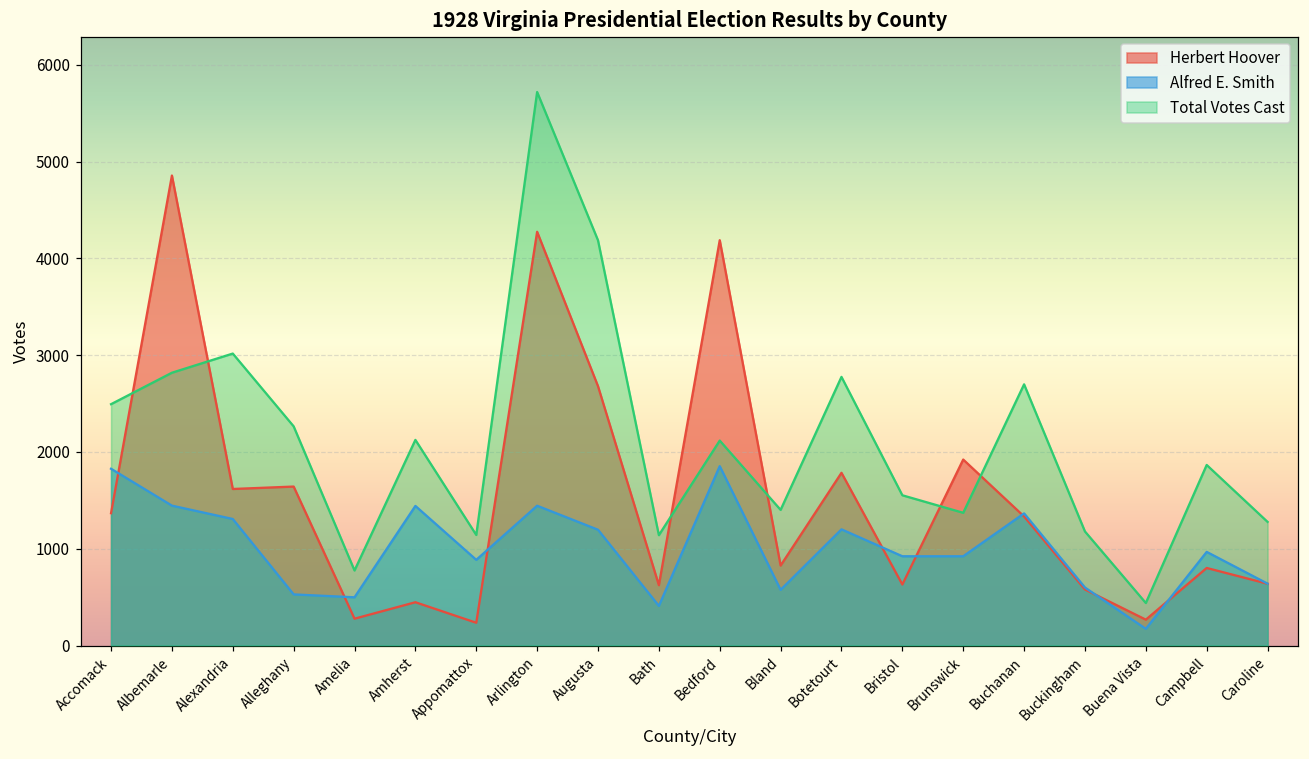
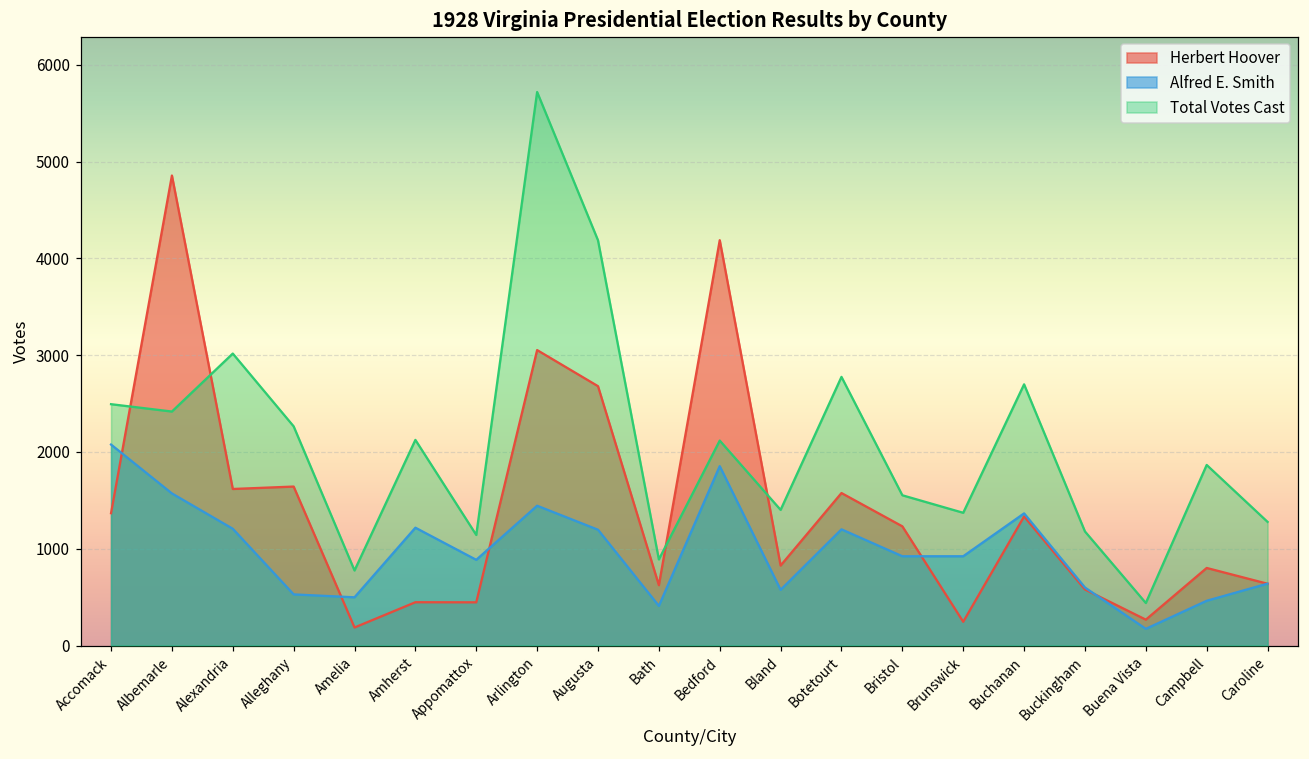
Alfred E. Smith, Accomack: 1800 -> 2100
Alfred E. Smith, Albemarle: 1400 -> 1600
Total Votes Cast, Albemarle: 2800 -> 2400
Alfred E. Smith, Alexandria: 1300 -> 1200
Herbert Hoover, Amelia: 300 -> 200
Alfred E. Smith, Amherst: 1400 -> 1200
Herbert Hoover, Appomattox: 200 -> 400
Herbert Hoover, Arlington: 4300 -> 3100
Total Votes Cast, Bath: 1100 -> 900
Herbert Hoover, Botetourt: 1800 -> 1600
Herbert Hoover, Bristol: 600 -> 1200
Herbert Hoover, Brunswick: 1900 -> 200
Alfred E. Smith, Campbell: 1000 -> 500
